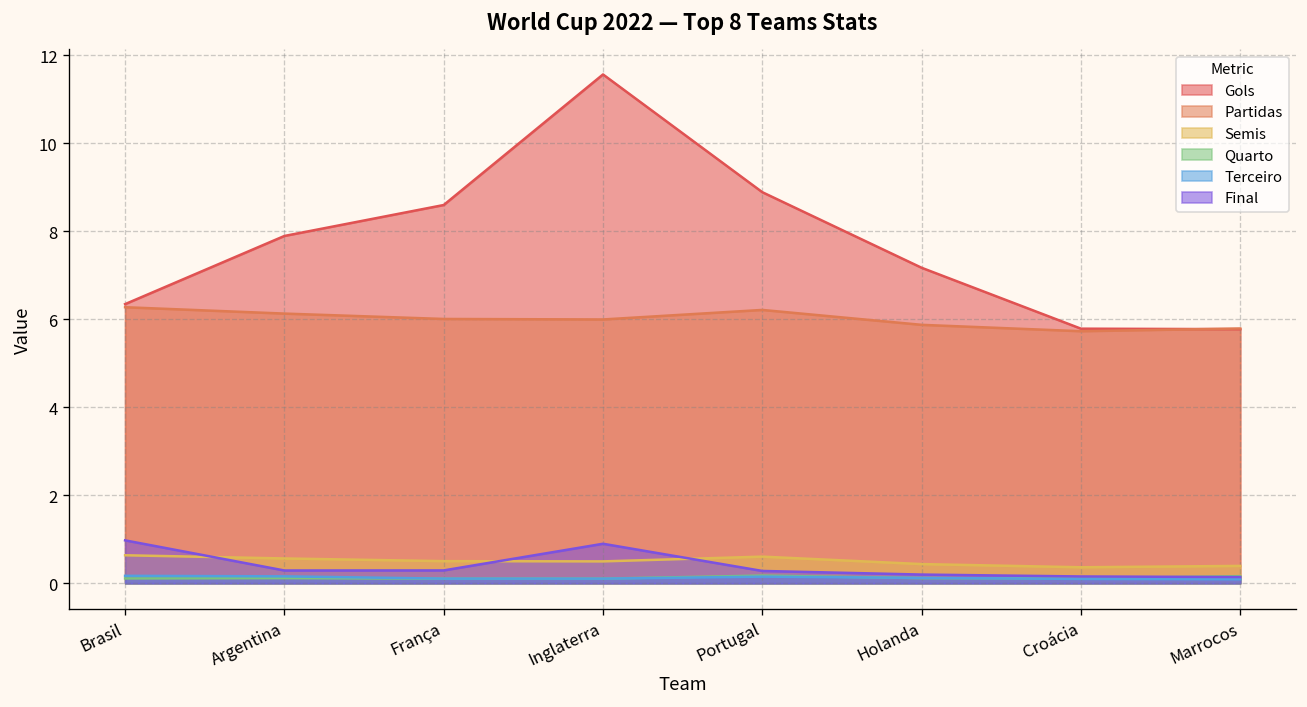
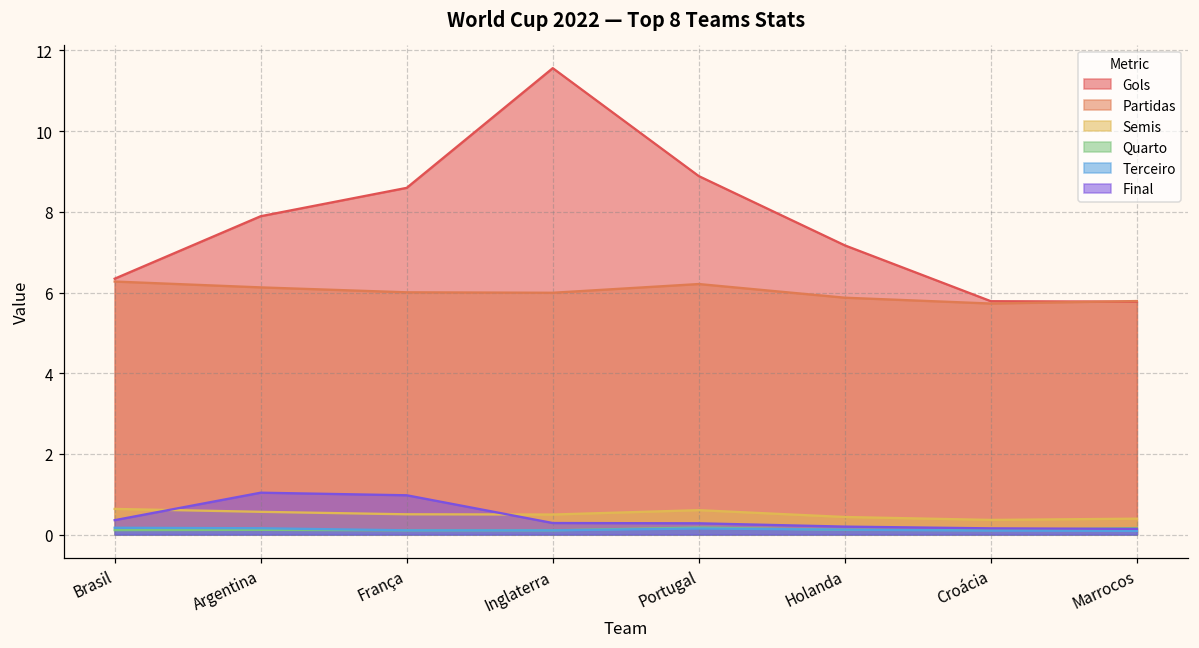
Final, Brasil: 1.0 -> 0.4
Final, Argentina: 0.3 -> 1.0
Final, França: 0.3 -> 1.0
Final, Inglaterra: 0.9 -> 0.3
